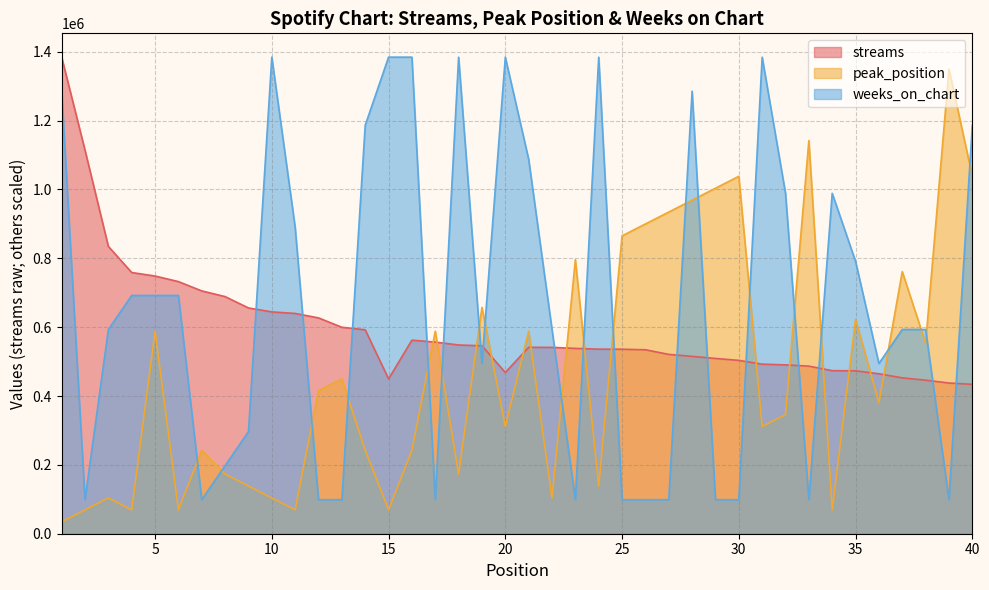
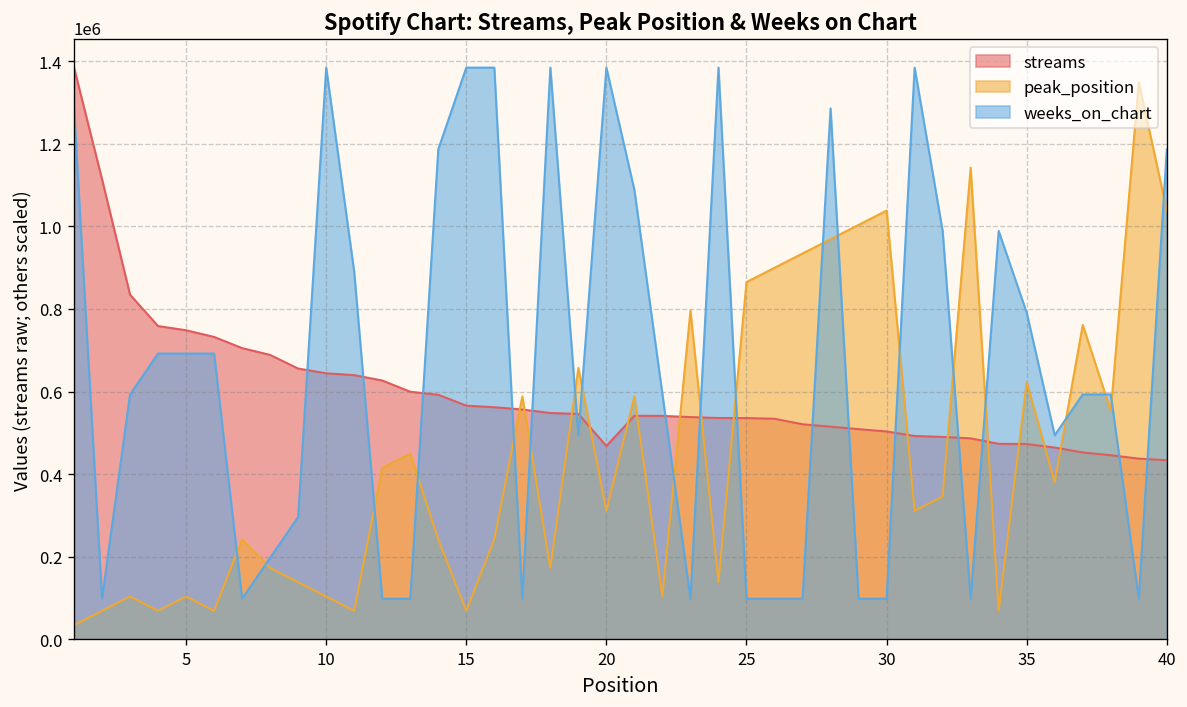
peak_position, 5: 590000 -> 100000
streams, 15: 450000 -> 570000
